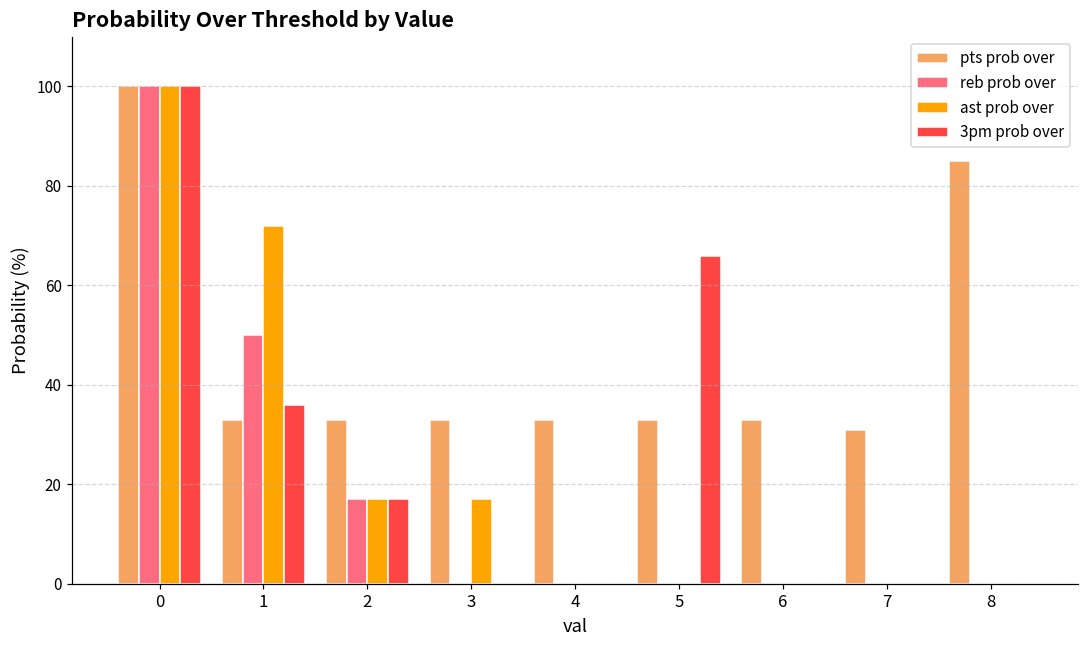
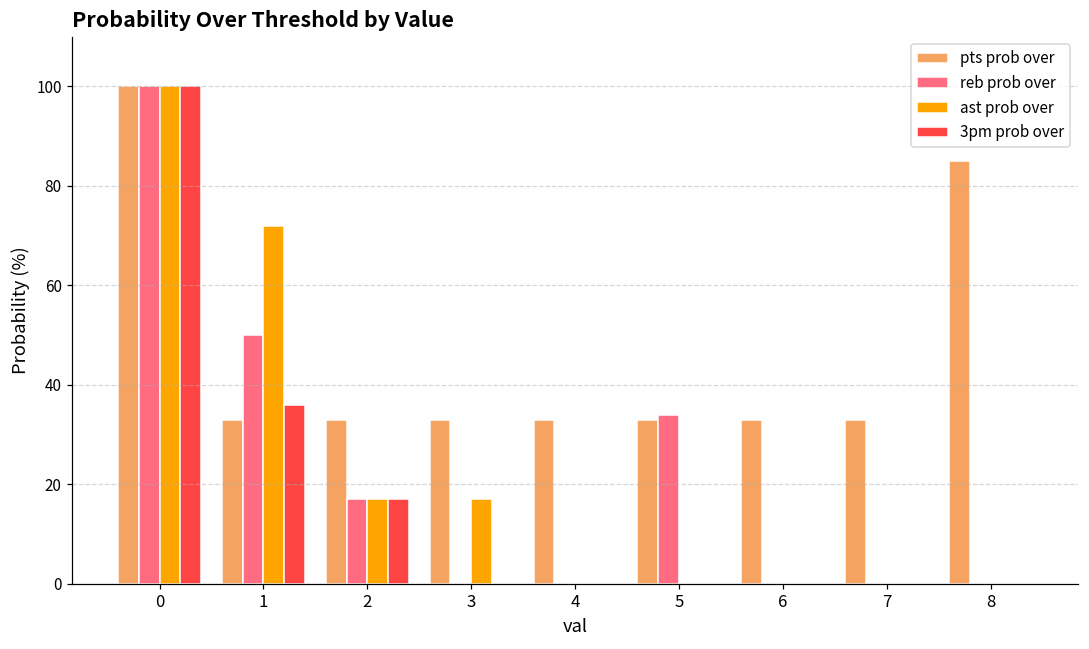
reb prob over, 5: 0 -> 34
3pm prob over, 5: 66 -> 0
pts prob over, 7: 31 -> 33
